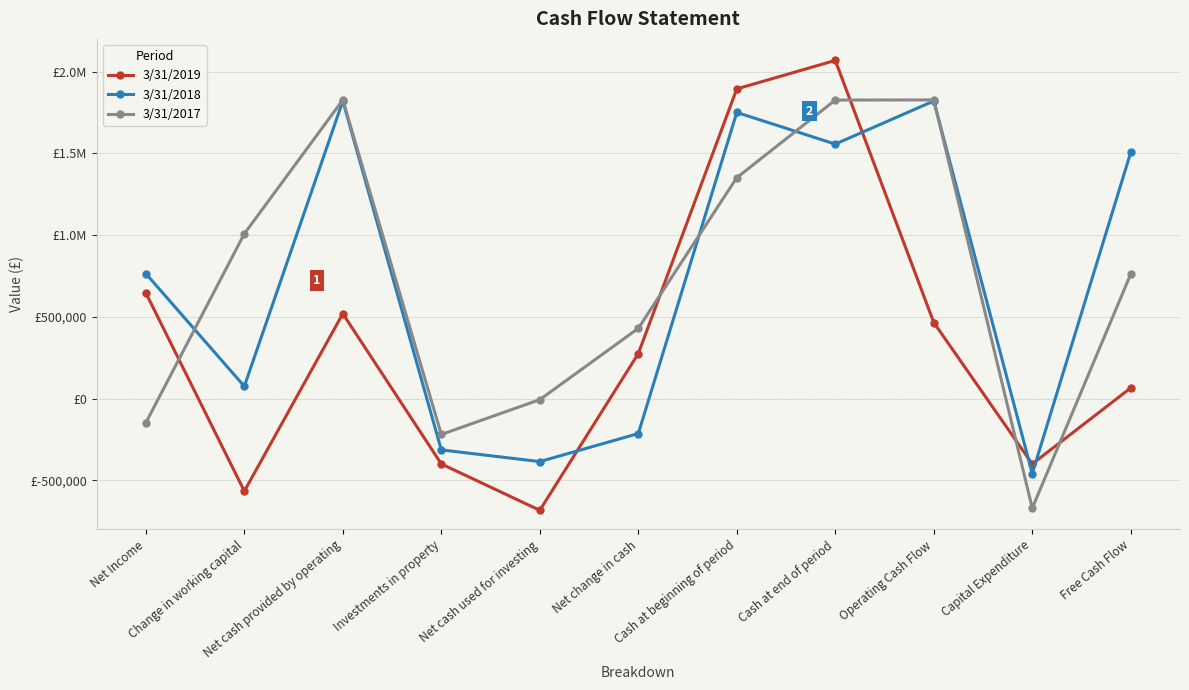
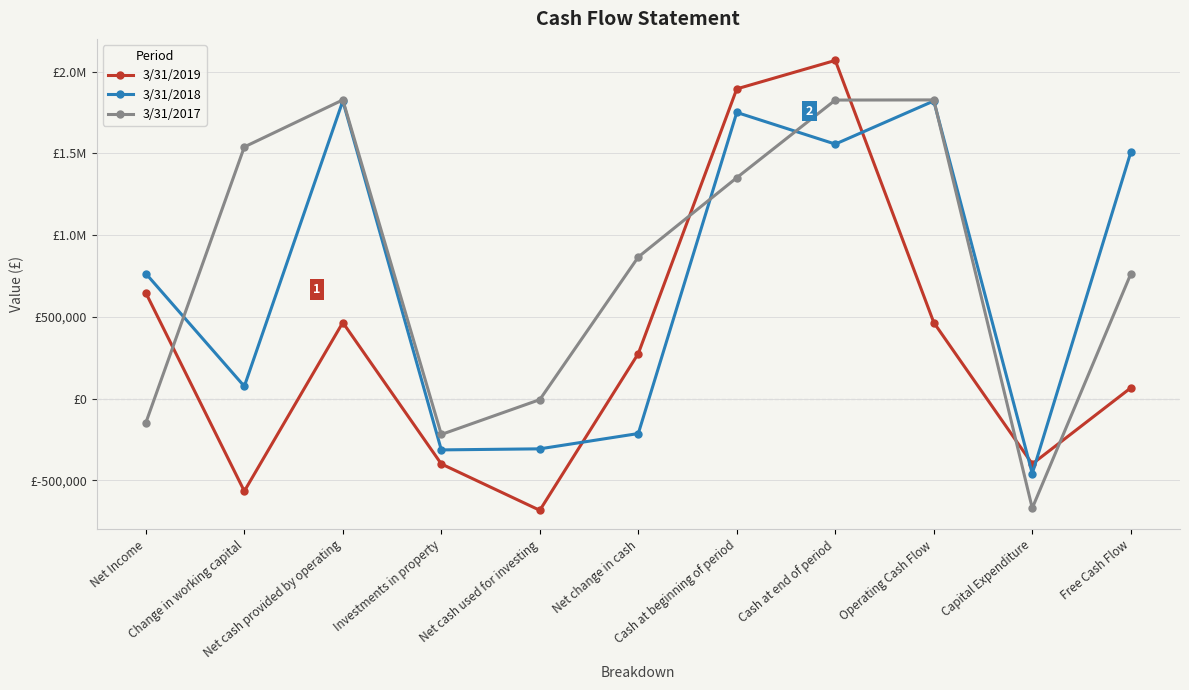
3/31/2017, Change in working capital: £1,010,000 -> £1,540,000
3/31/2019, Net cash provided by operating: £520,000 -> £470,000
3/31/2018, Net cash used for investing: £-390,000 -> £-310,000
3/31/2017, Net change in cash: £430,000 -> £870,000
